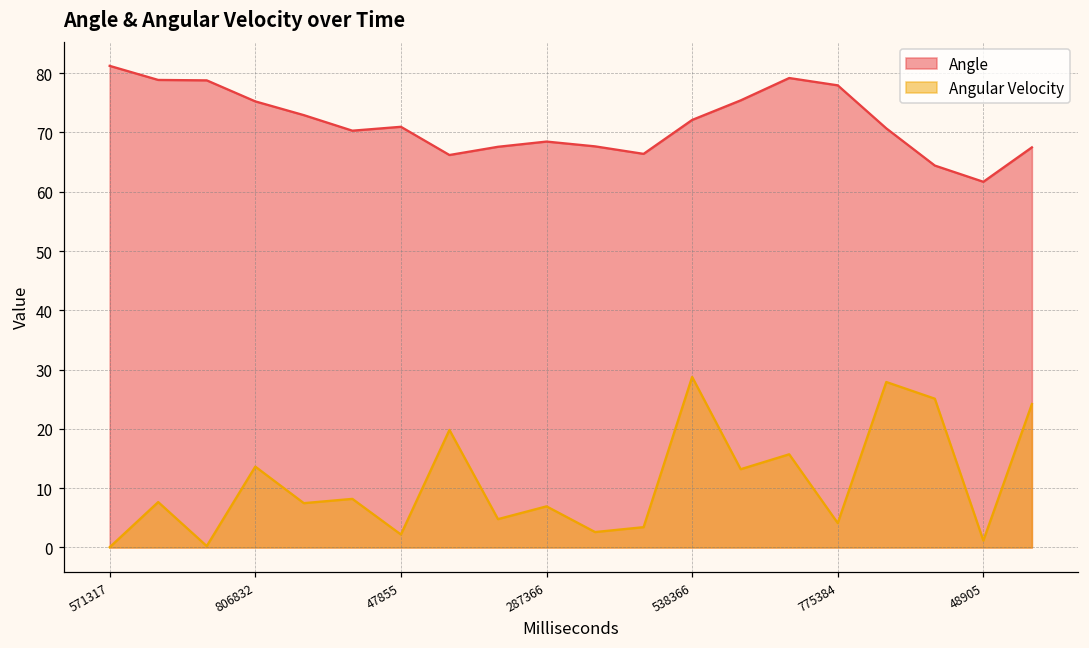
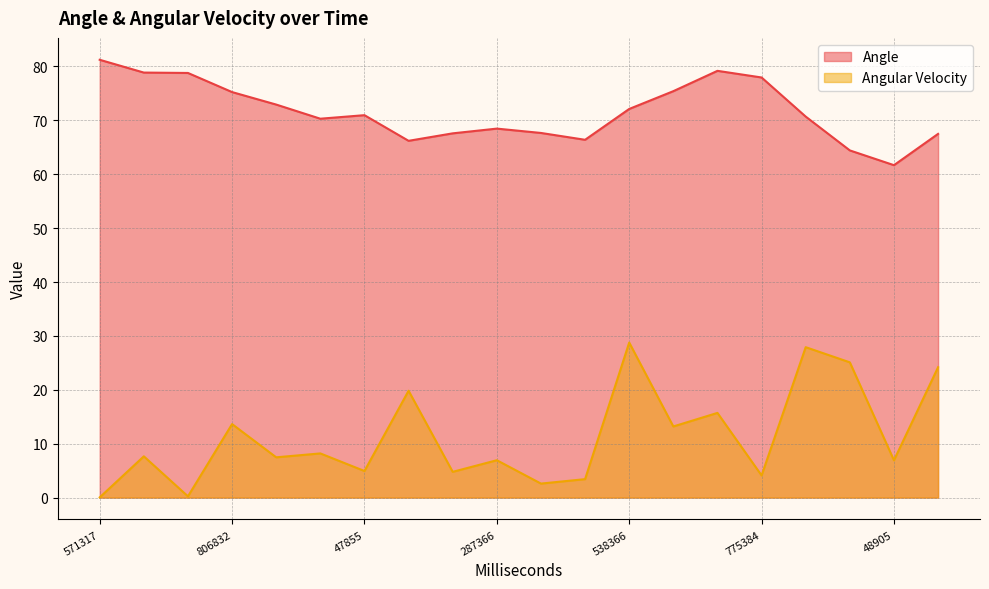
Angular Velocity, 47855: 2 -> 5
Angular Velocity, 48905: 1 -> 7
